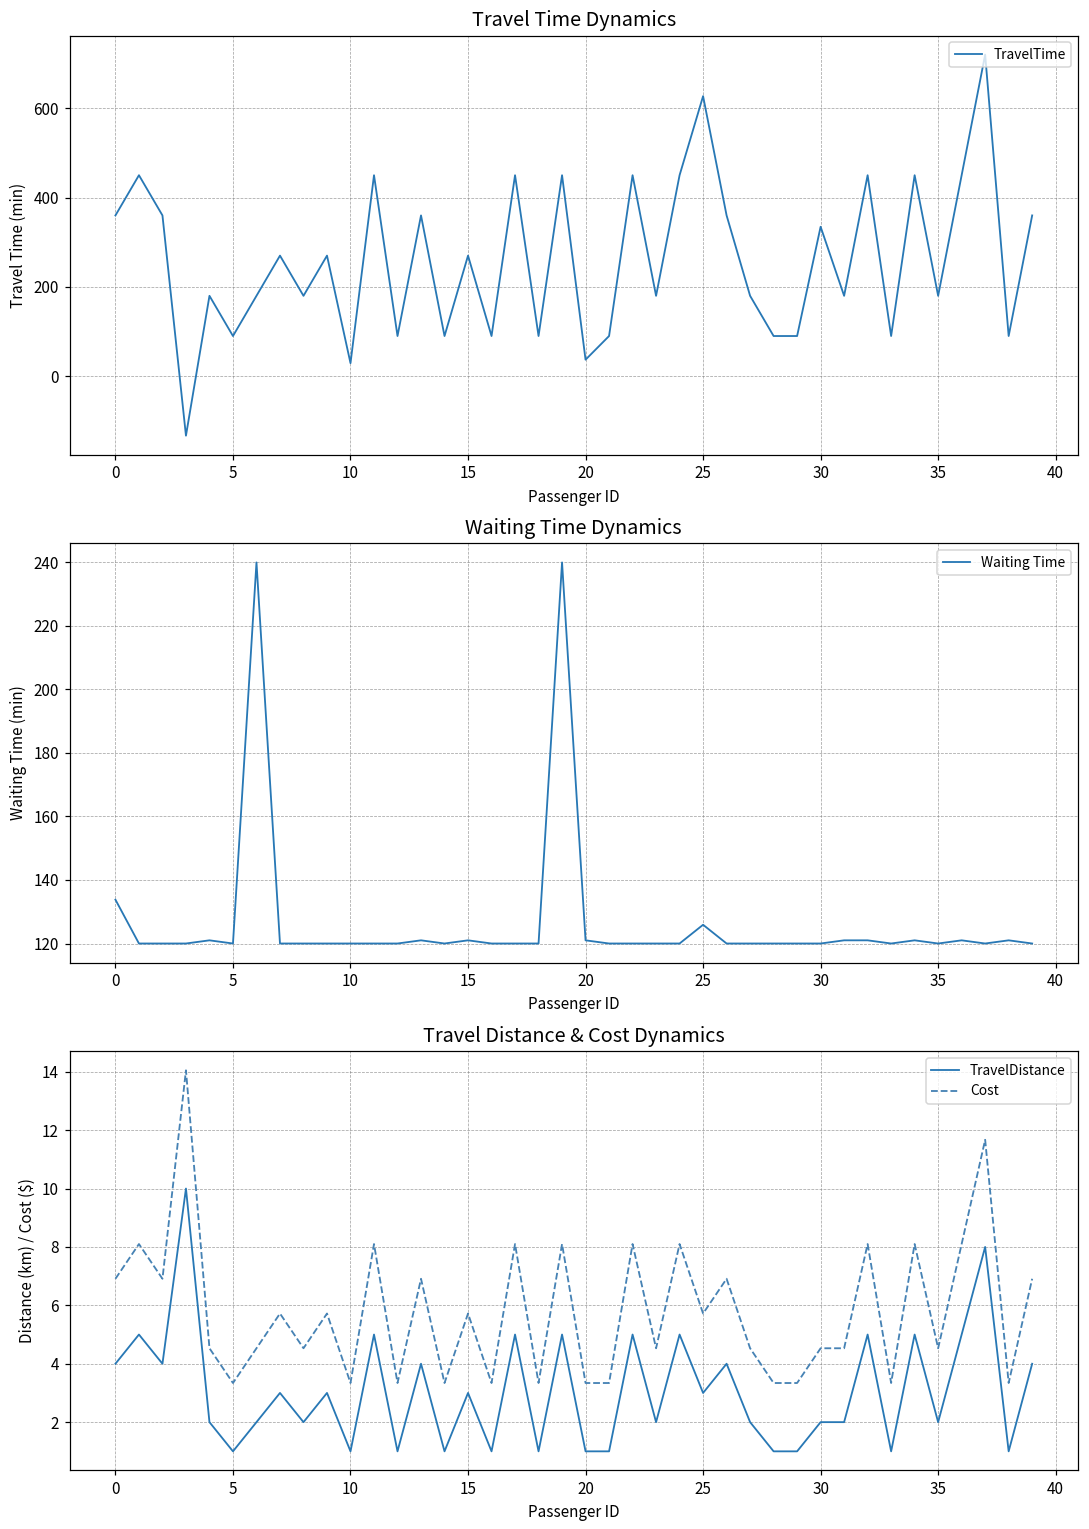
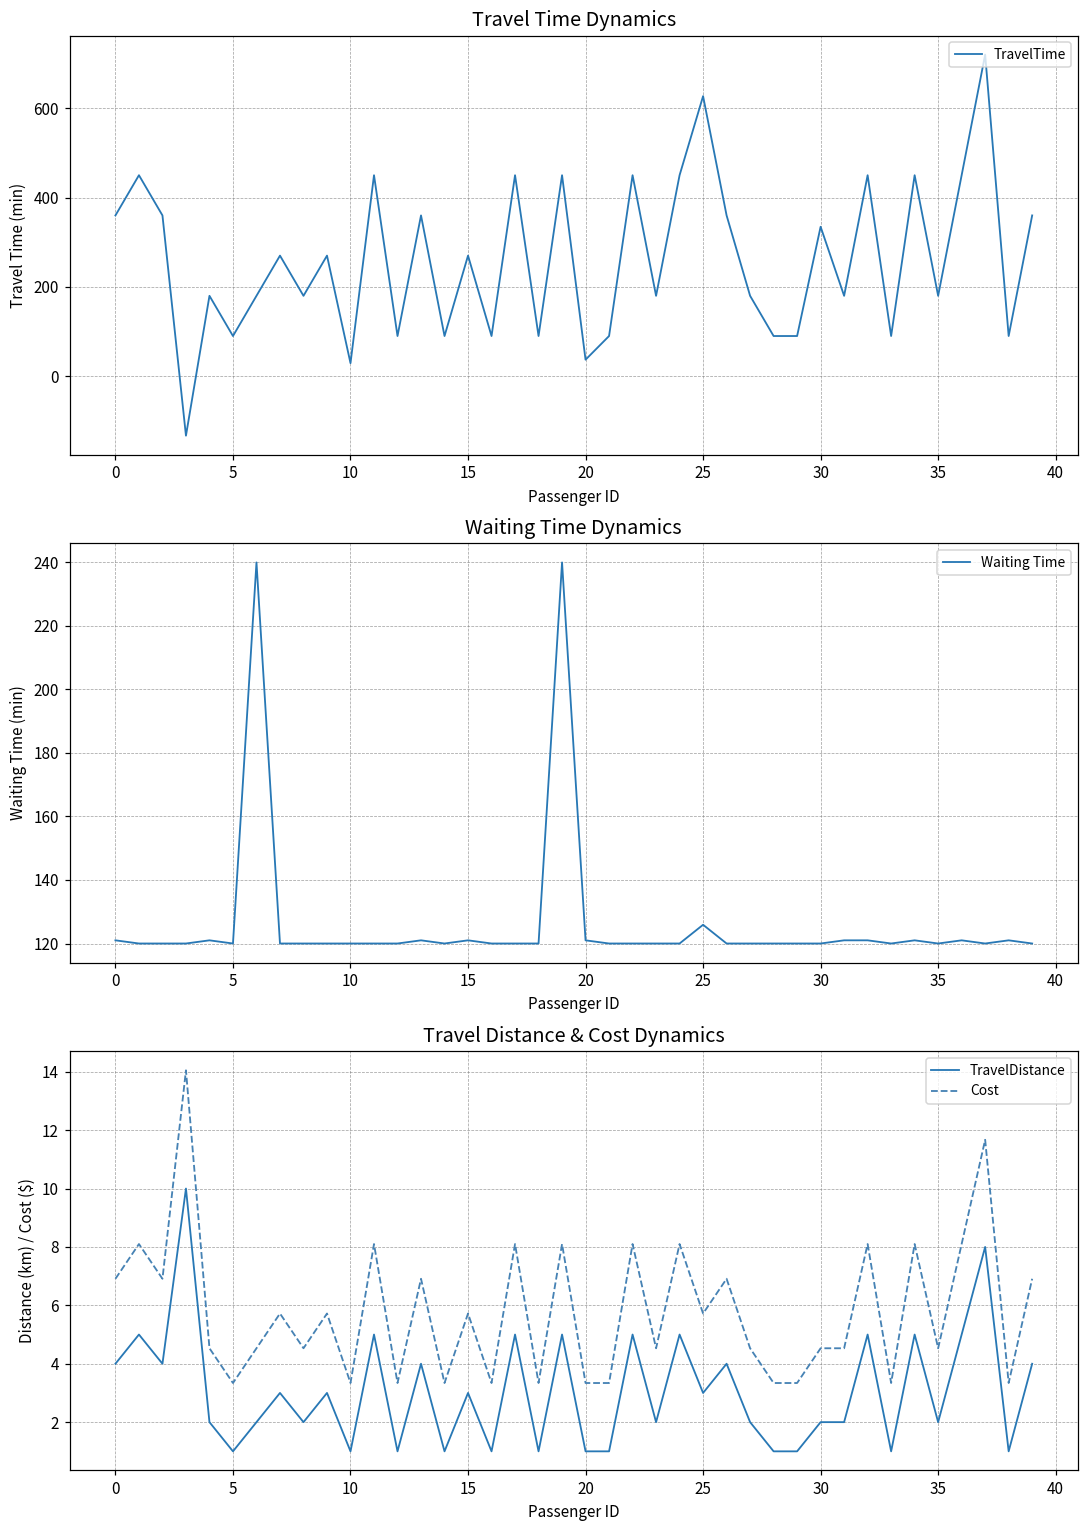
Waiting Time Dynamics, 0: 134 -> 121
